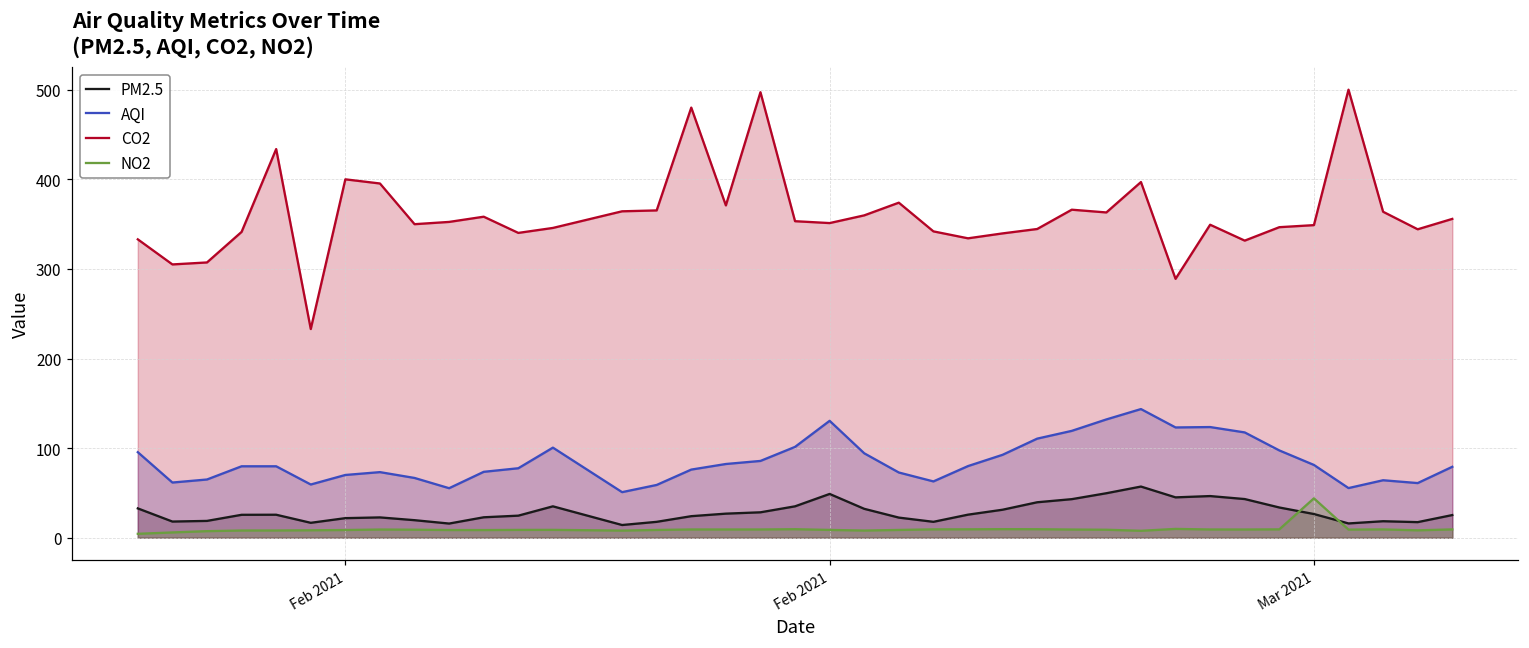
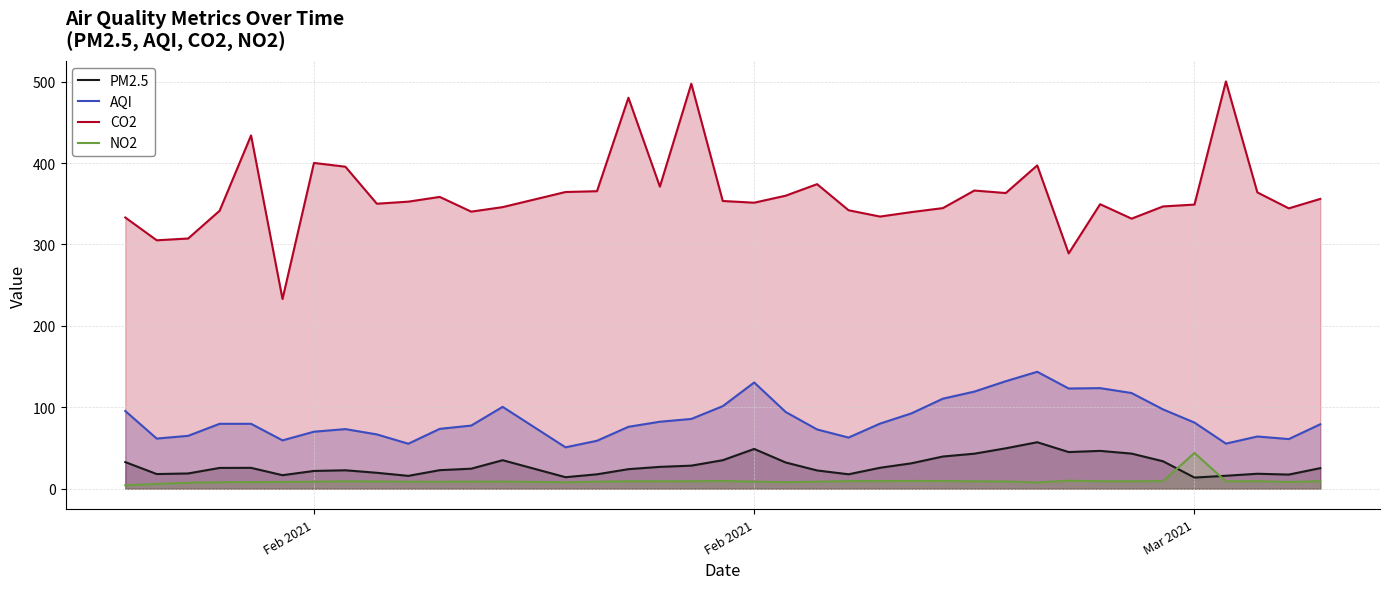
PM2.5, Mar 2021: 30 -> 10
